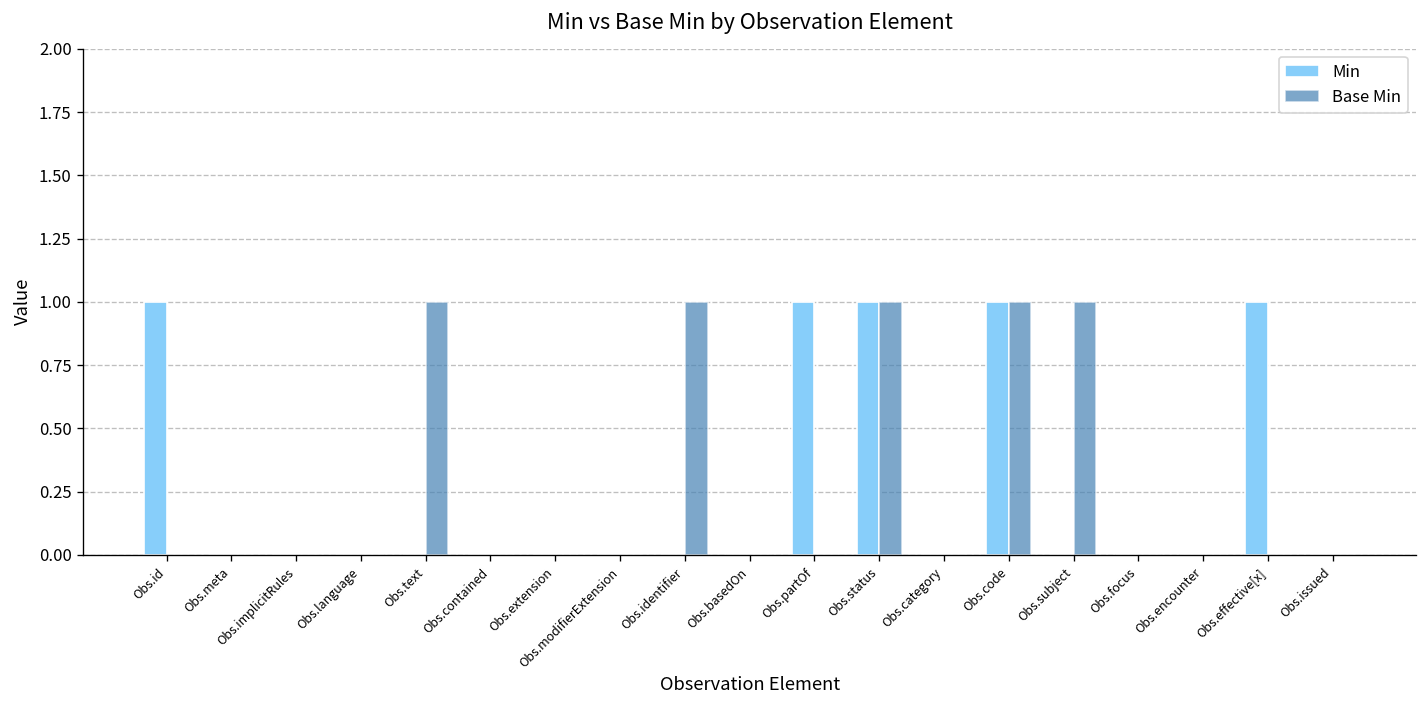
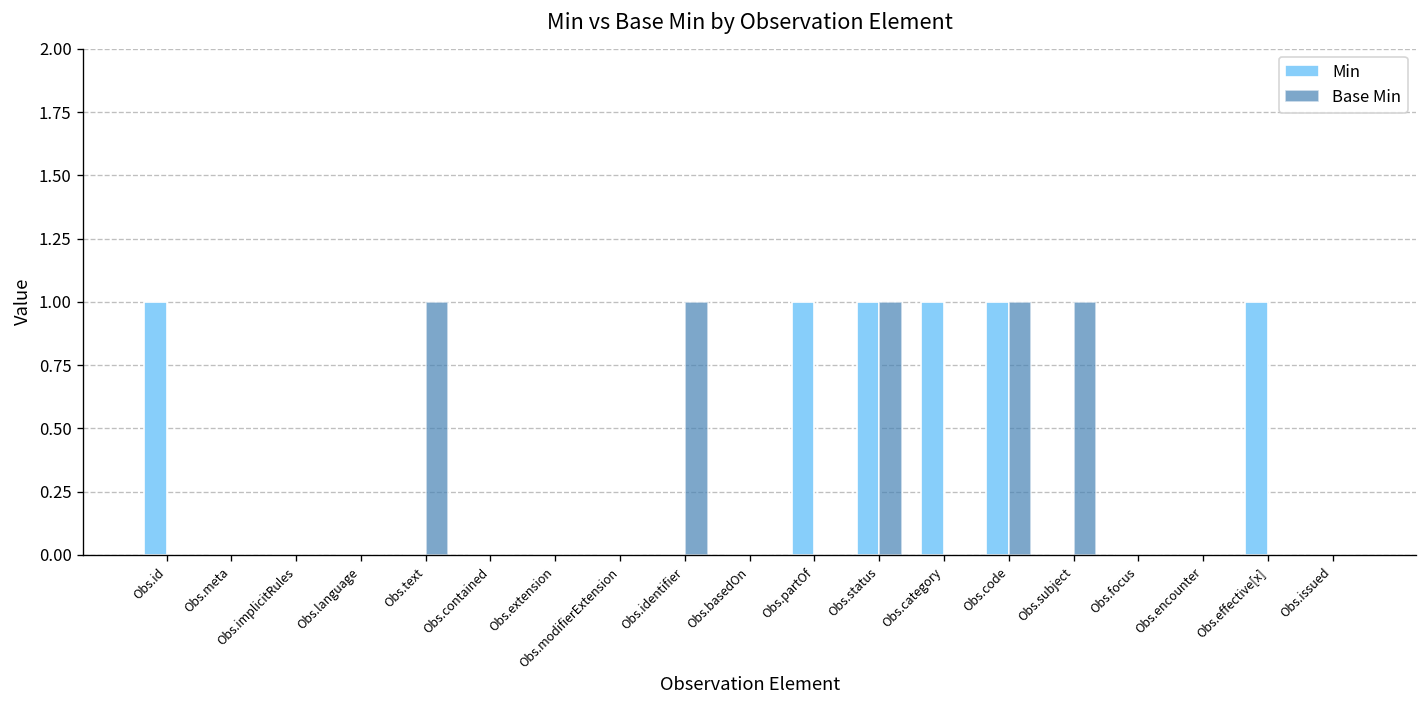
Min, Obs.category: 0 -> 1
